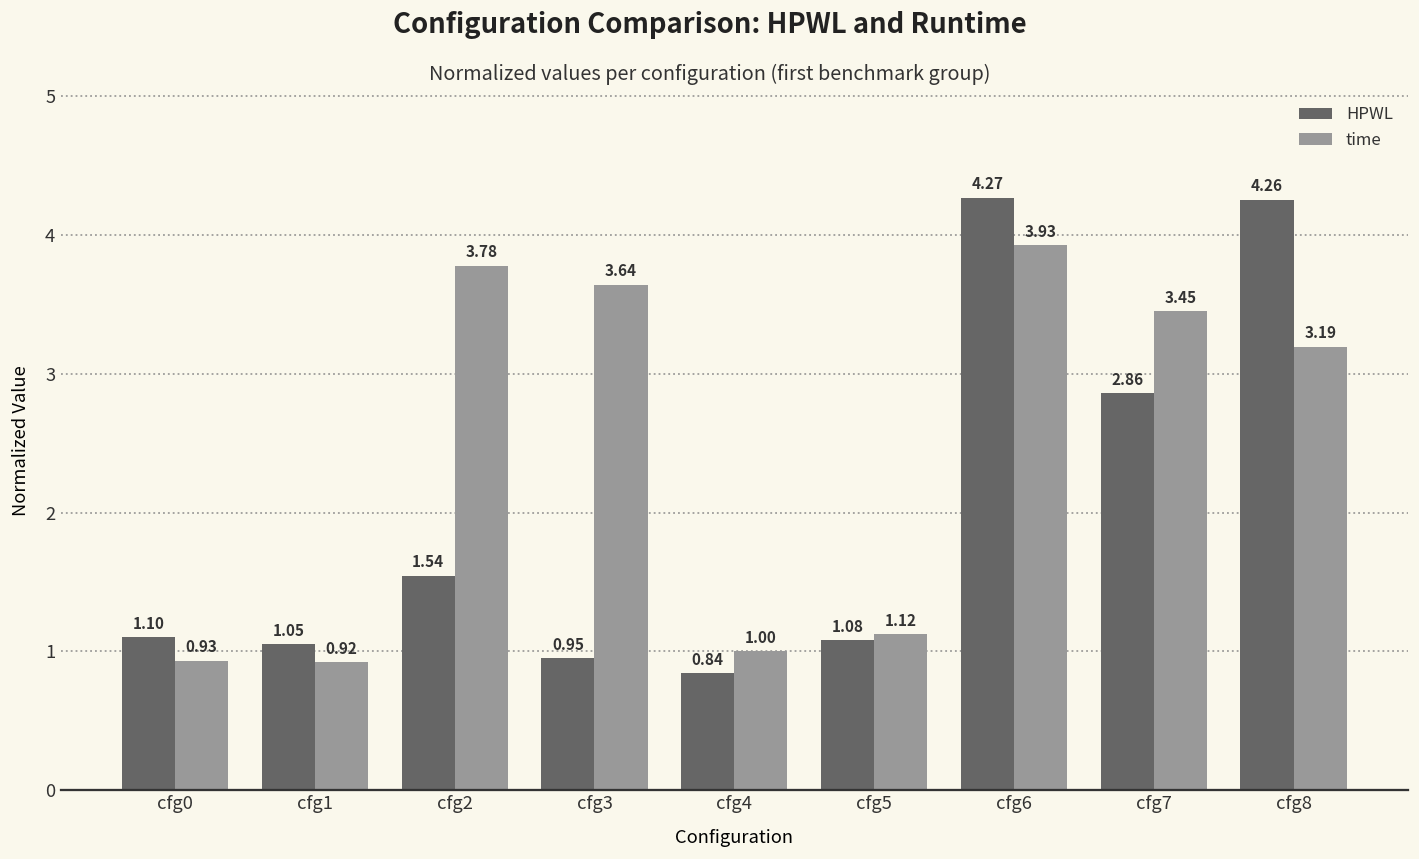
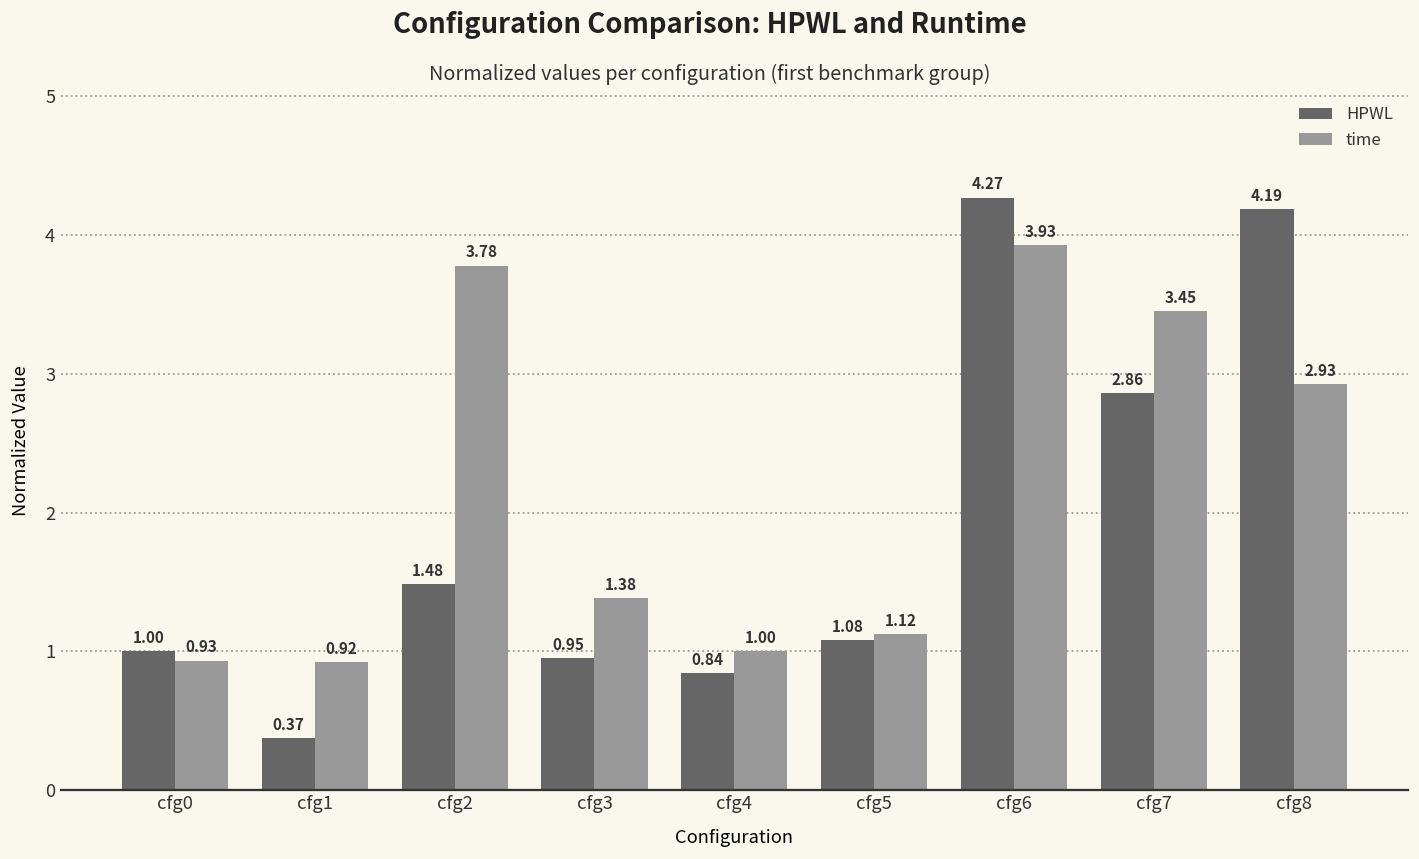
HPWL, cfg0: 1.10 -> 1.00
HPWL, cfg1: 1.05 -> 0.37
HPWL, cfg2: 1.54 -> 1.48
time, cfg3: 3.64 -> 1.38
HPWL, cfg8: 4.26 -> 4.19
time, cfg8: 3.19 -> 2.93
